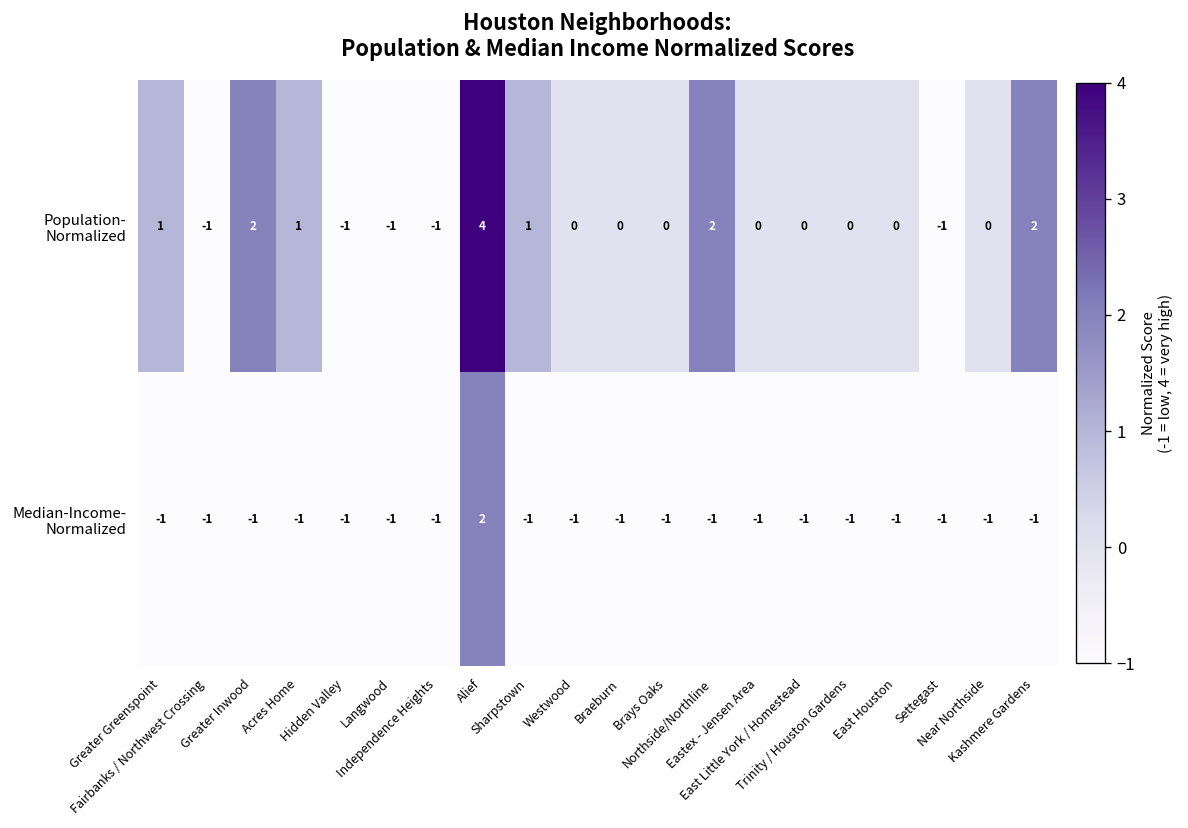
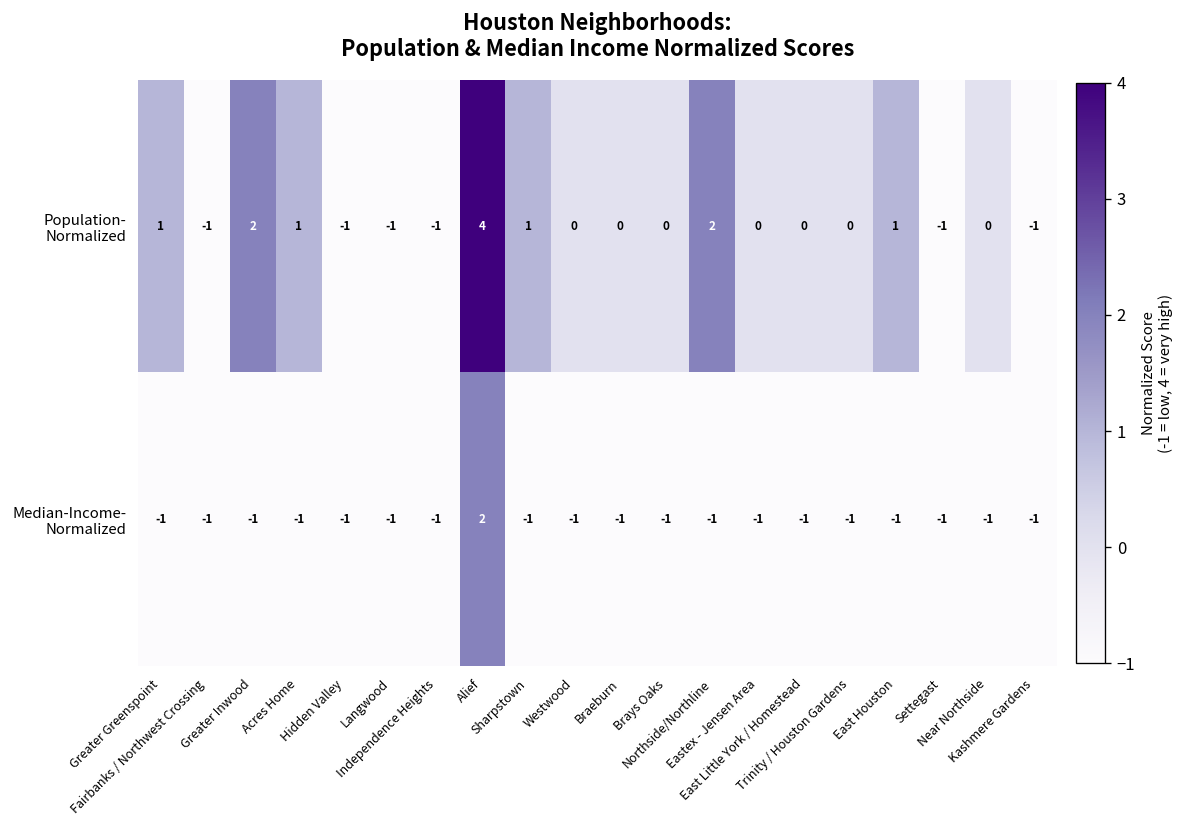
Population- Normalized, East Houston: 0 -> 1
Population- Normalized, Kashmere Gardens: 2 -> -1
